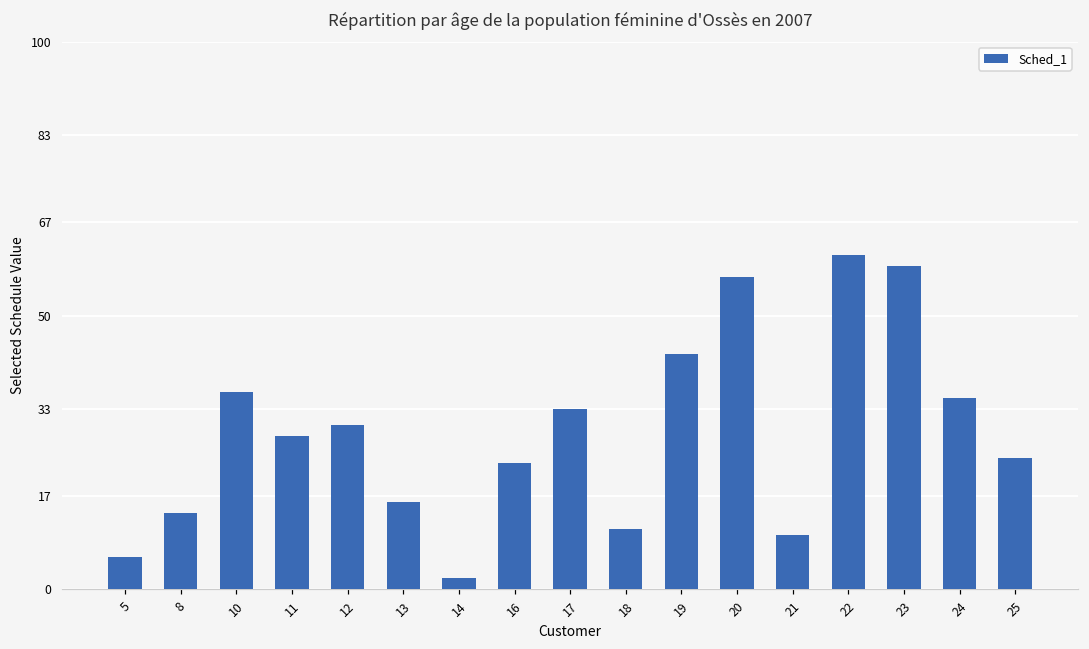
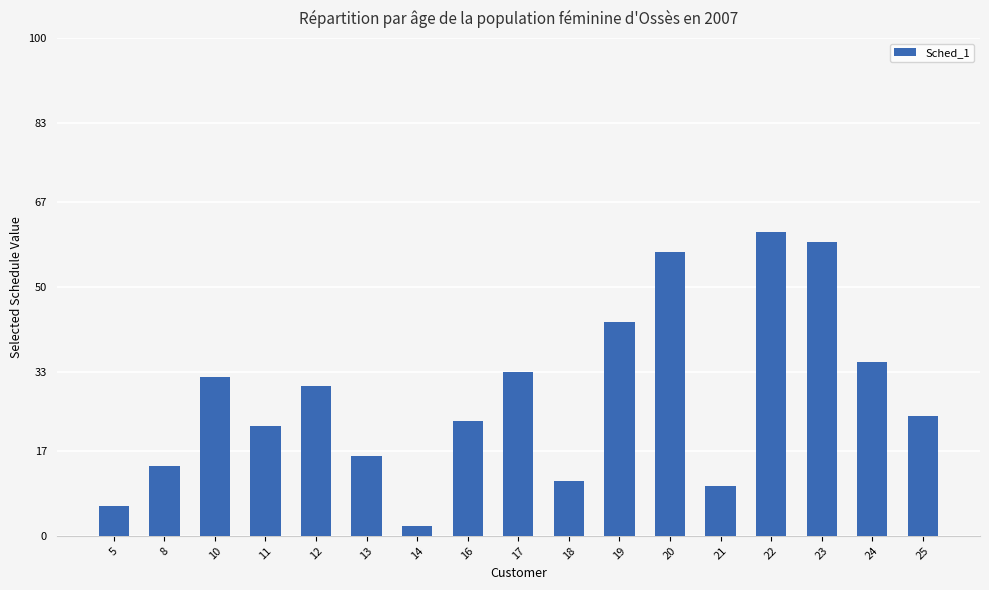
10: 36 -> 32
11: 28 -> 22
